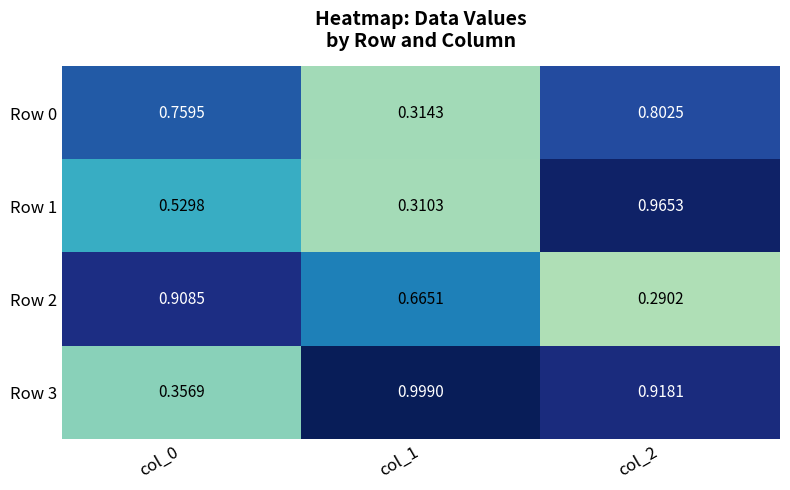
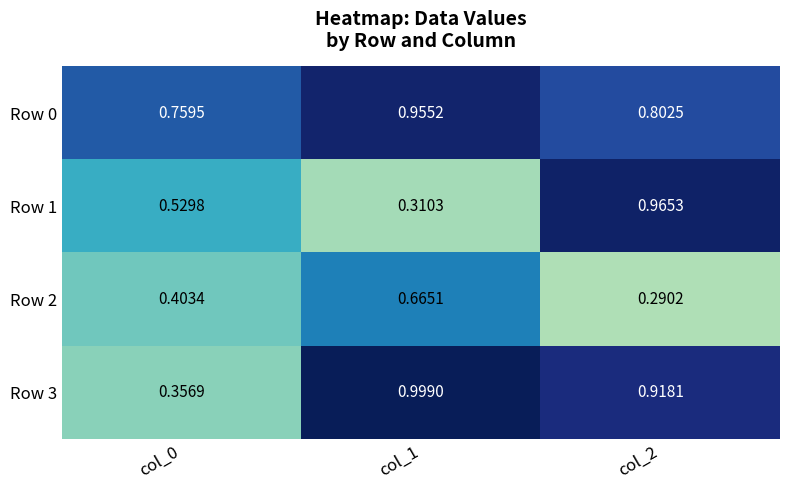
Row 0, col_1: 0.3143 -> 0.9552
Row 2, col_0: 0.9085 -> 0.4034
